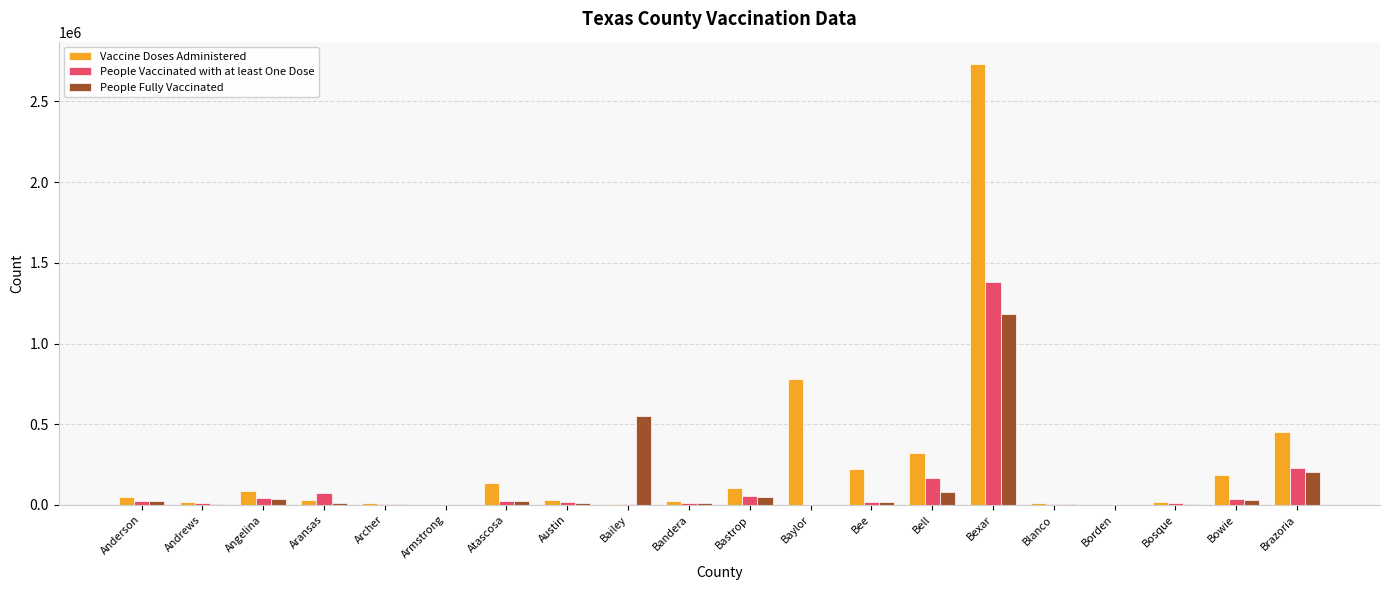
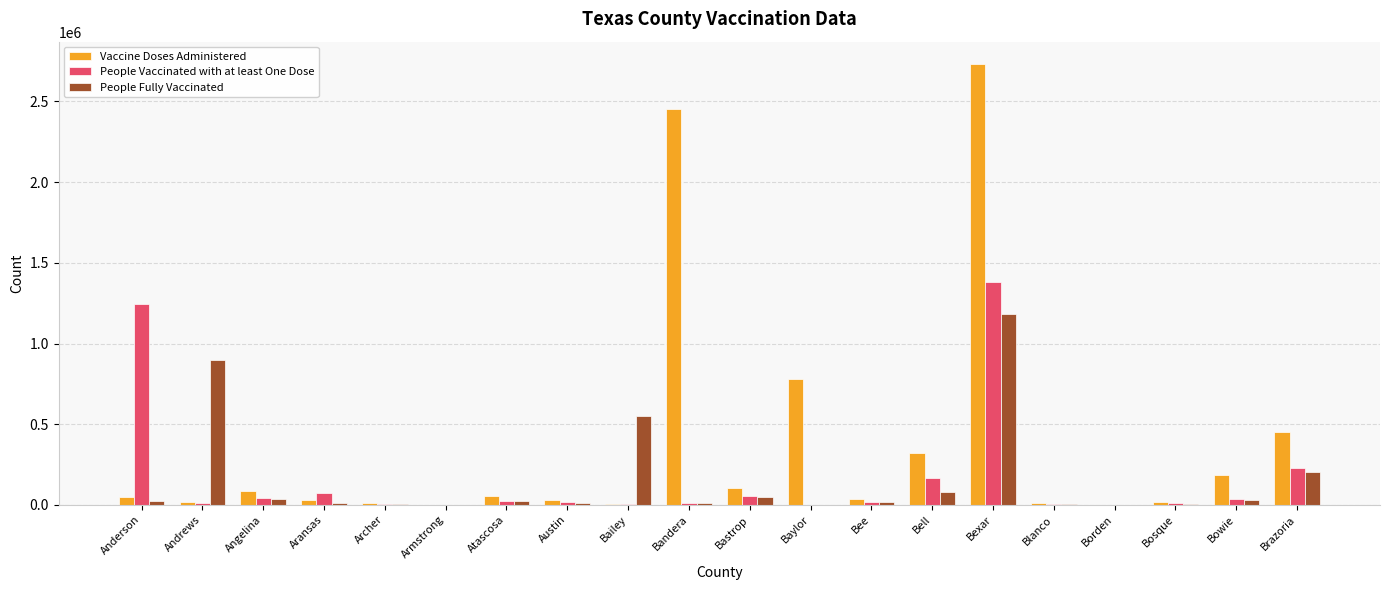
People Vaccinated with at least One Dose, Anderson: 30000 -> 1250000
People Fully Vaccinated, Andrews: 10000 -> 900000
Vaccine Doses Administered, Atascosa: 130000 -> 50000
Vaccine Doses Administered, Bandera: 20000 -> 2450000
Vaccine Doses Administered, Bee: 220000 -> 40000
